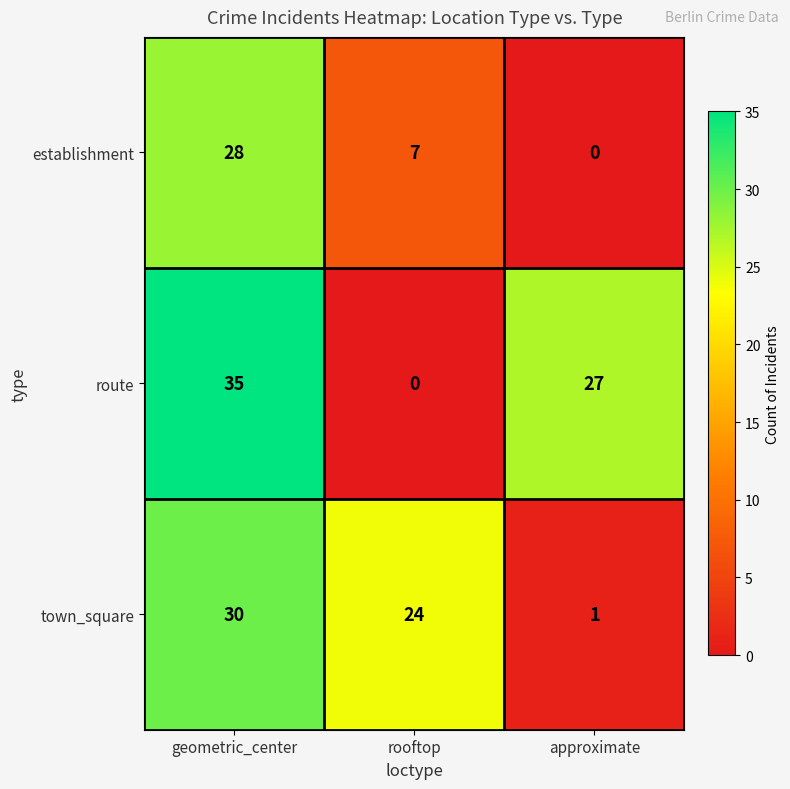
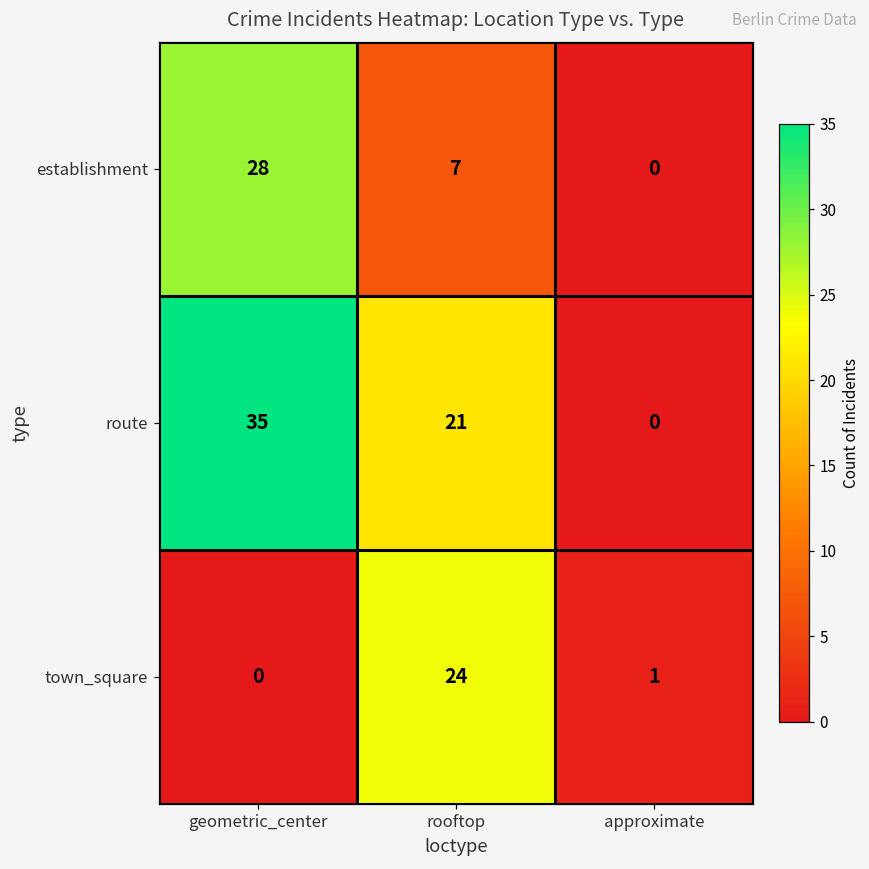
route, rooftop: 0 -> 21
route, approximate: 27 -> 0
town_square, geometric_center: 30 -> 0
